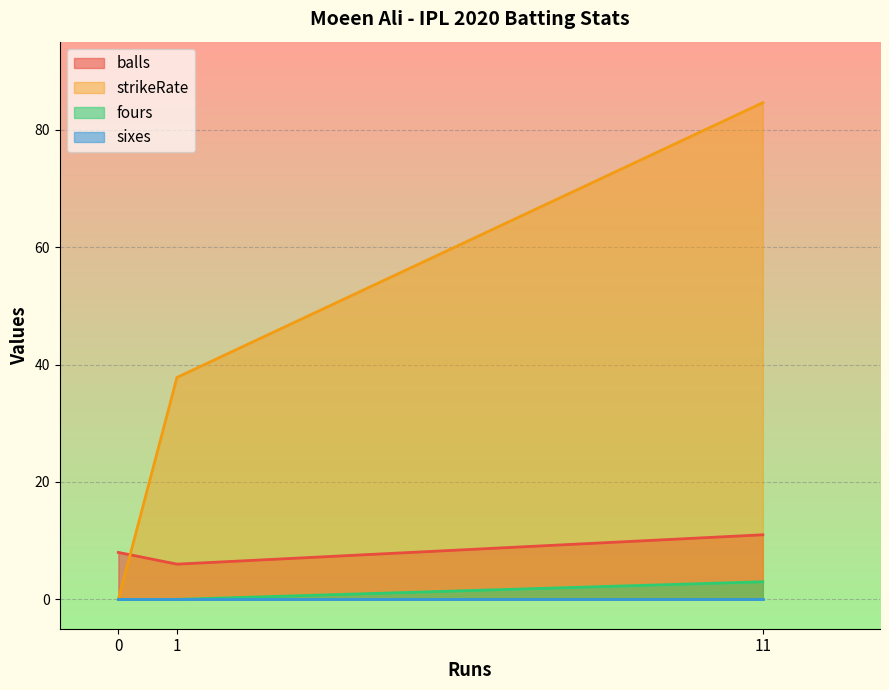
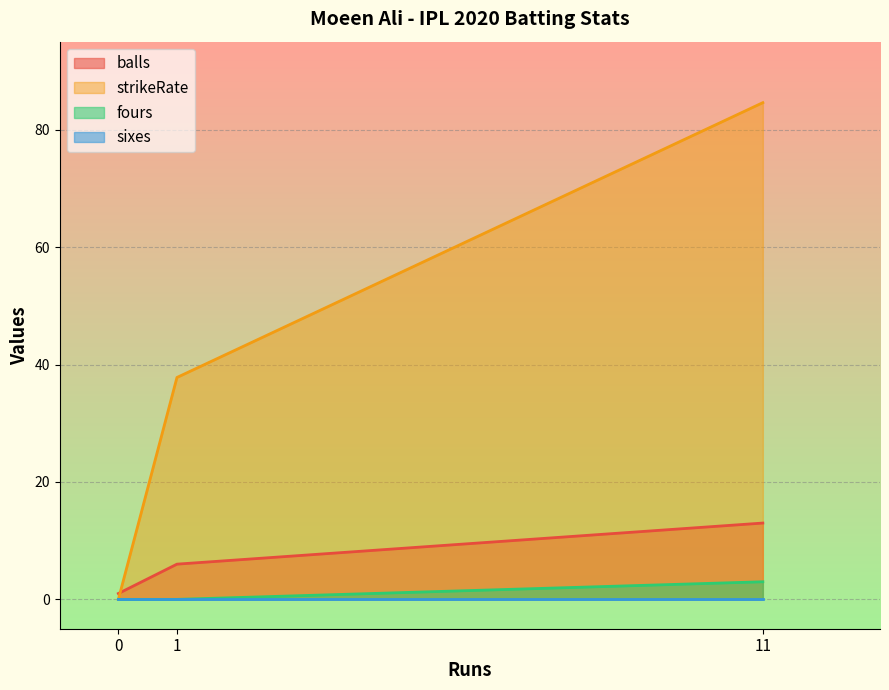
balls, 0: 8 -> 1
balls, 11: 11 -> 13
